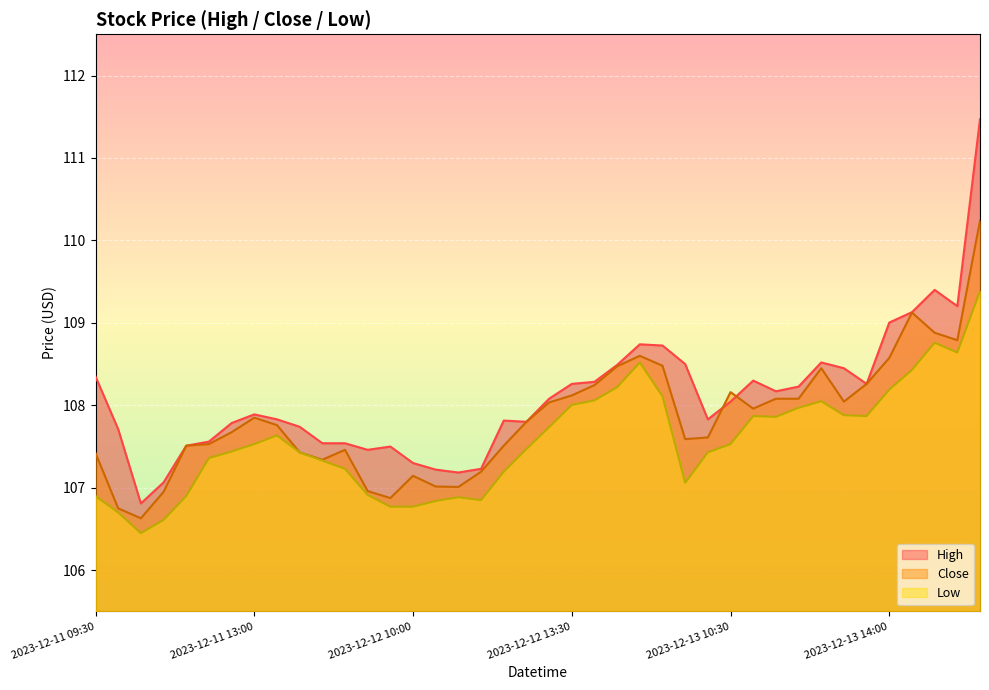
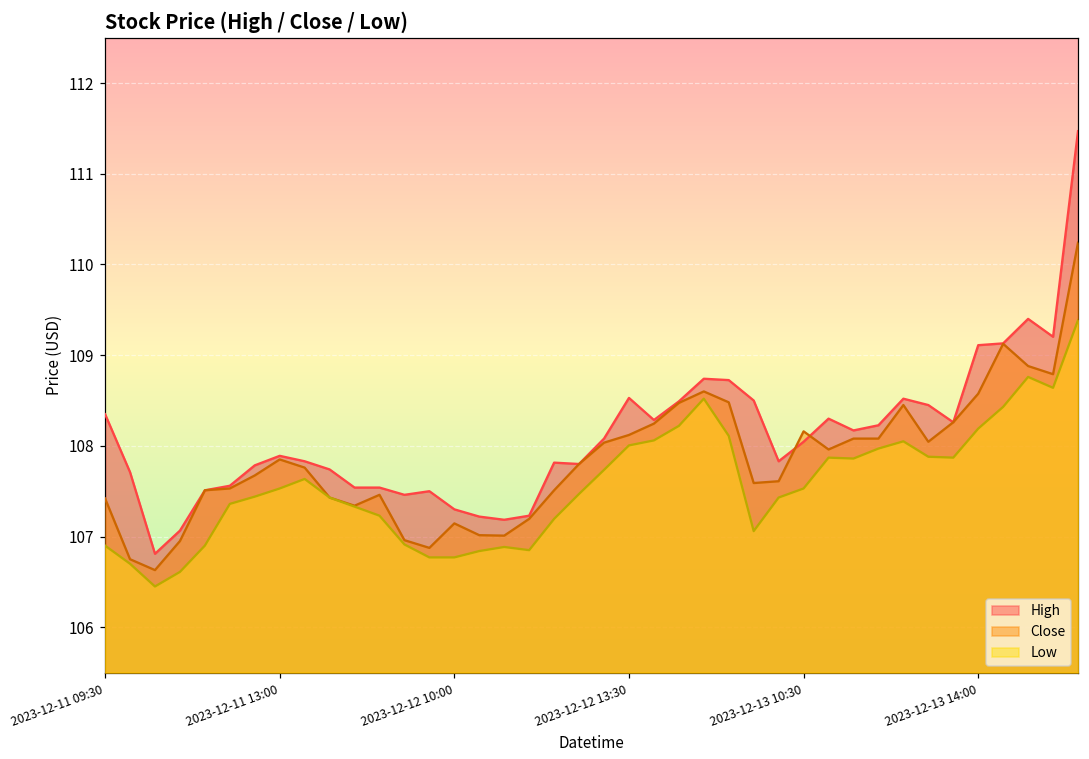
High, 2023-12-12 13:30: 108.3 -> 108.5
High, 2023-12-13 14:00: 109.0 -> 109.1
